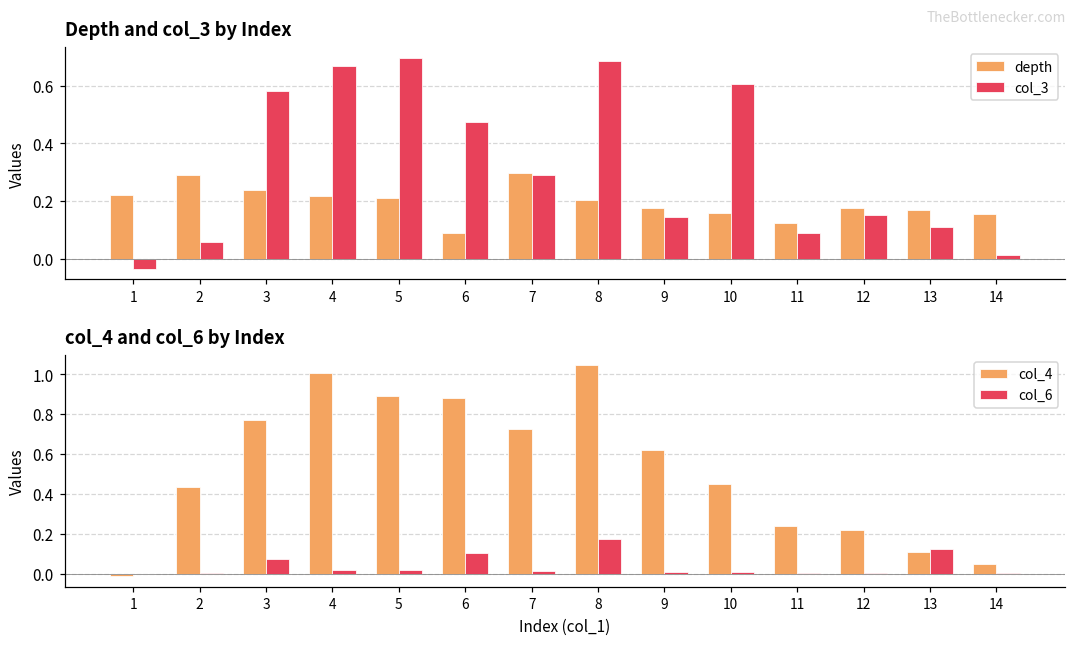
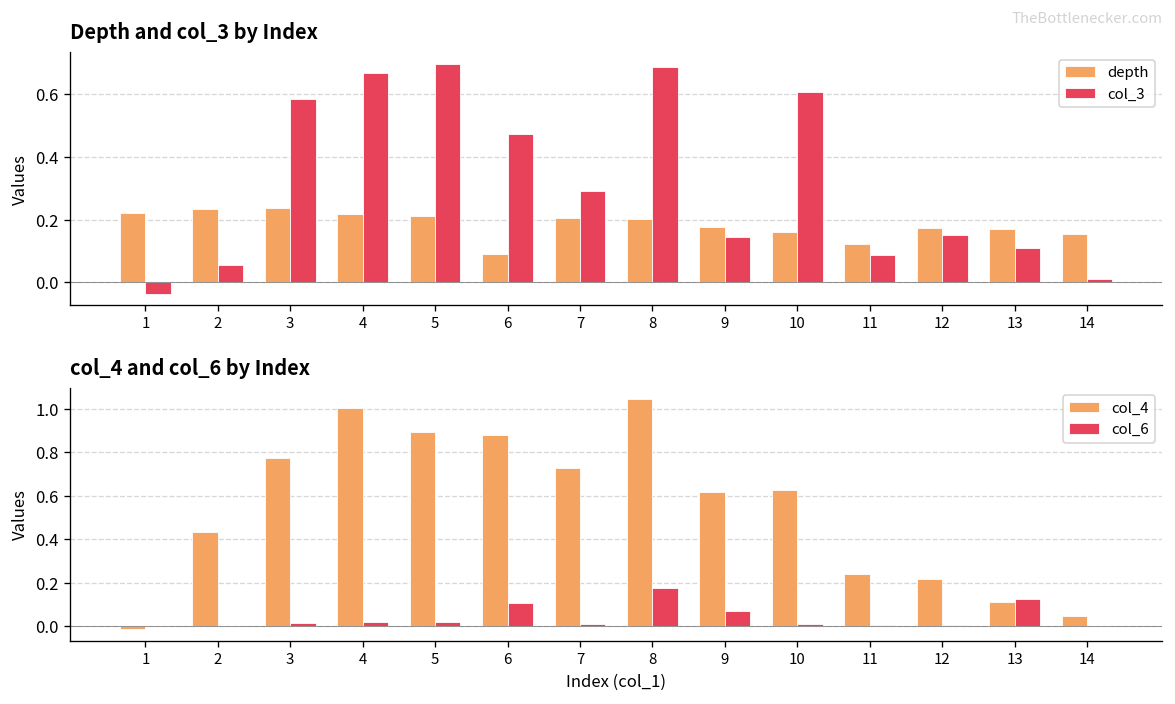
Depth and col_3 by Index, depth, 2: 0.29 -> 0.24
Depth and col_3 by Index, depth, 7: 0.30 -> 0.21
col_4 and col_6 by Index, col_6, 3: 0.08 -> 0.02
col_4 and col_6 by Index, col_6, 9: 0.01 -> 0.07
col_4 and col_6 by Index, col_4, 10: 0.45 -> 0.63
